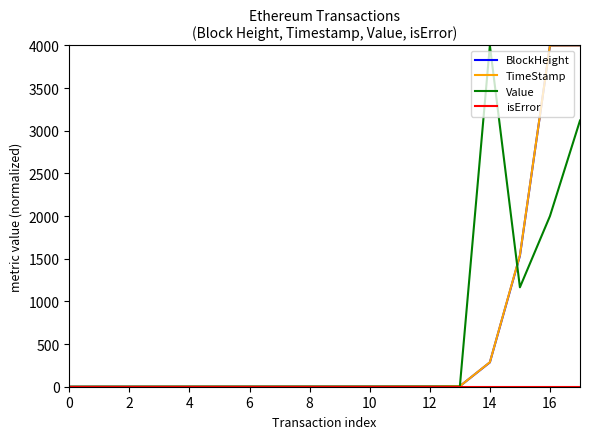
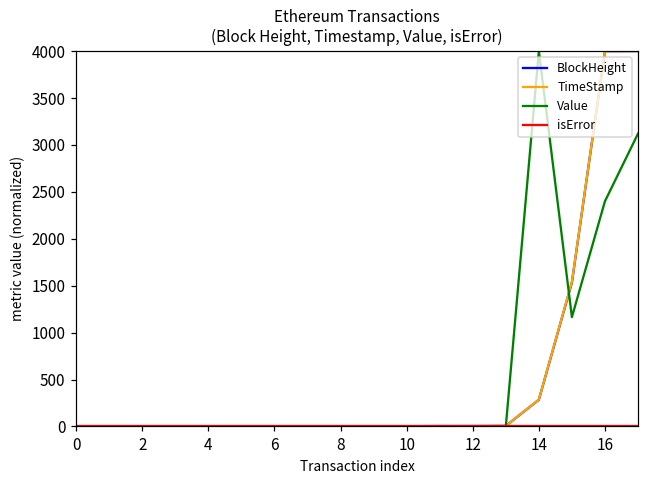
Value, 16: 2000 -> 2400
